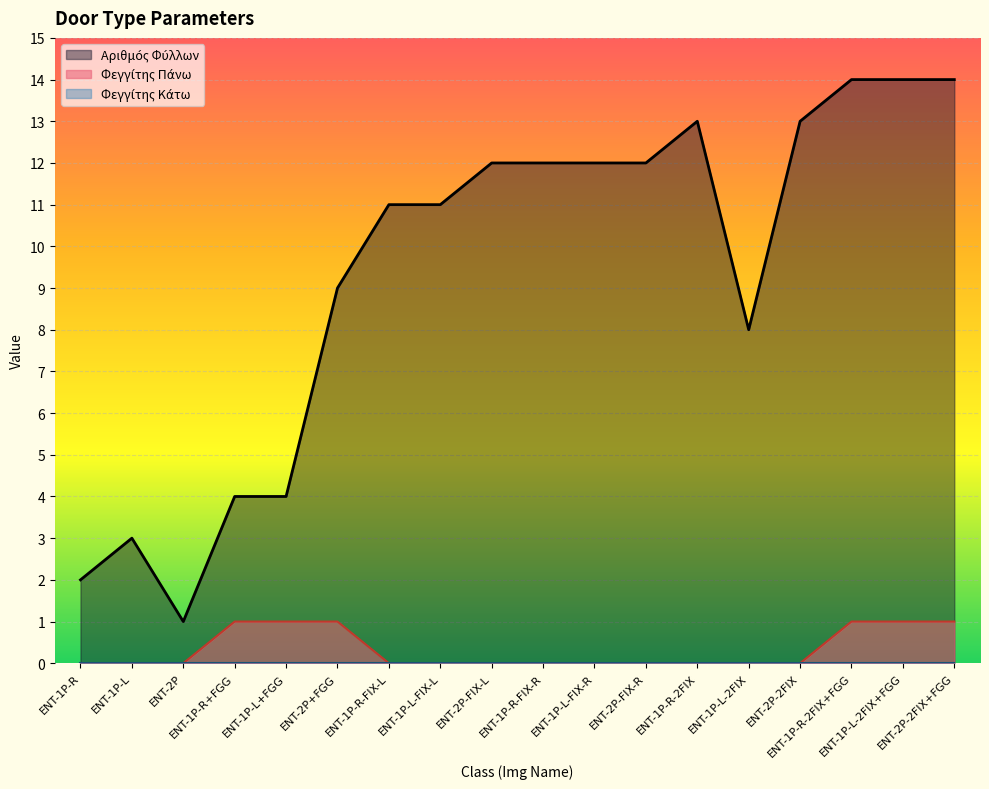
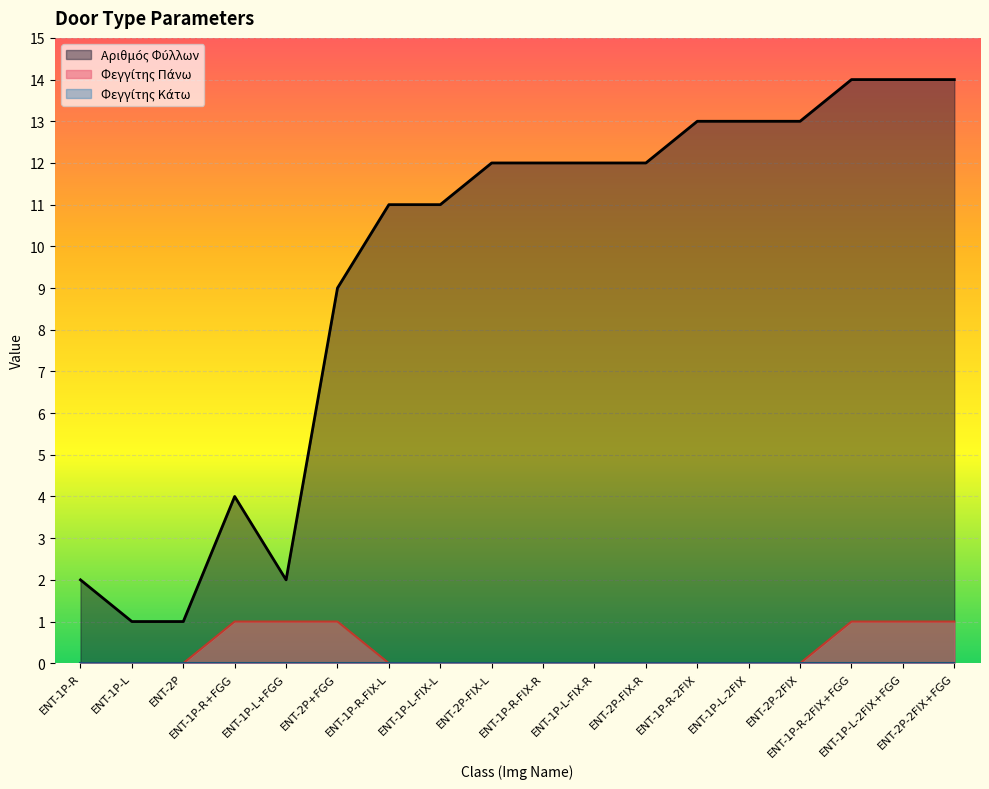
Αριθμός Φύλλων, ENT-1P-L: 3 -> 1
Αριθμός Φύλλων, ENT-1P-L+FGG: 4 -> 2
Αριθμός Φύλλων, ENT-1P-L-2FIX: 8 -> 13
